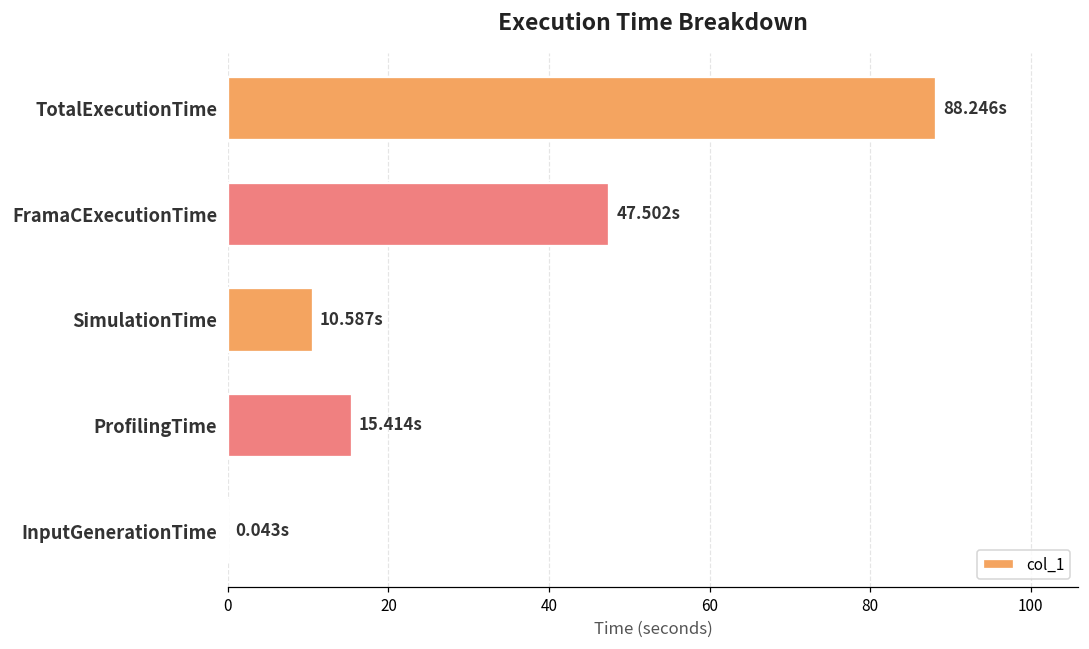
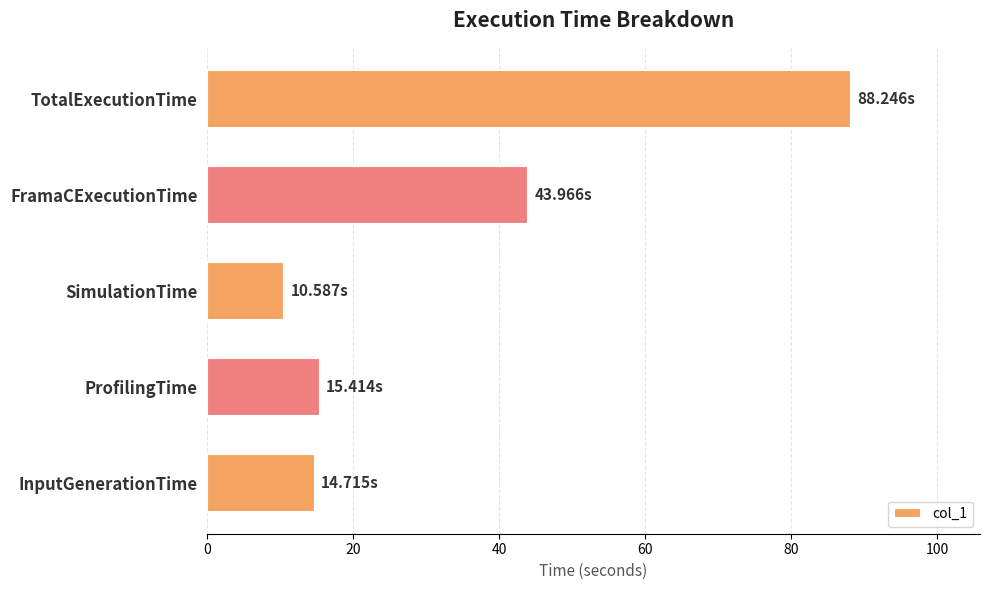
FramaCExecutionTime: 47.502s -> 43.966s
InputGenerationTime: 0.043s -> 14.715s
